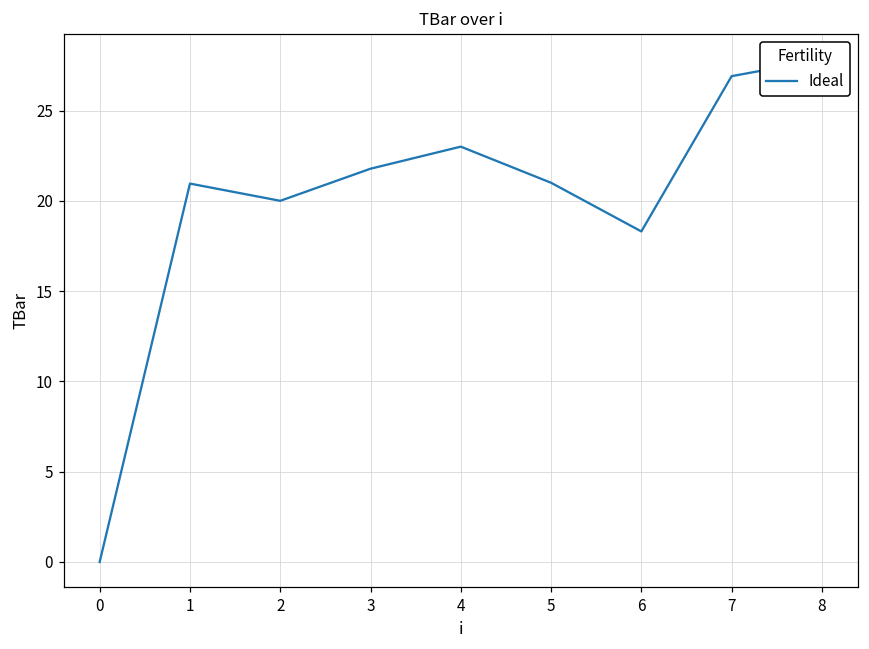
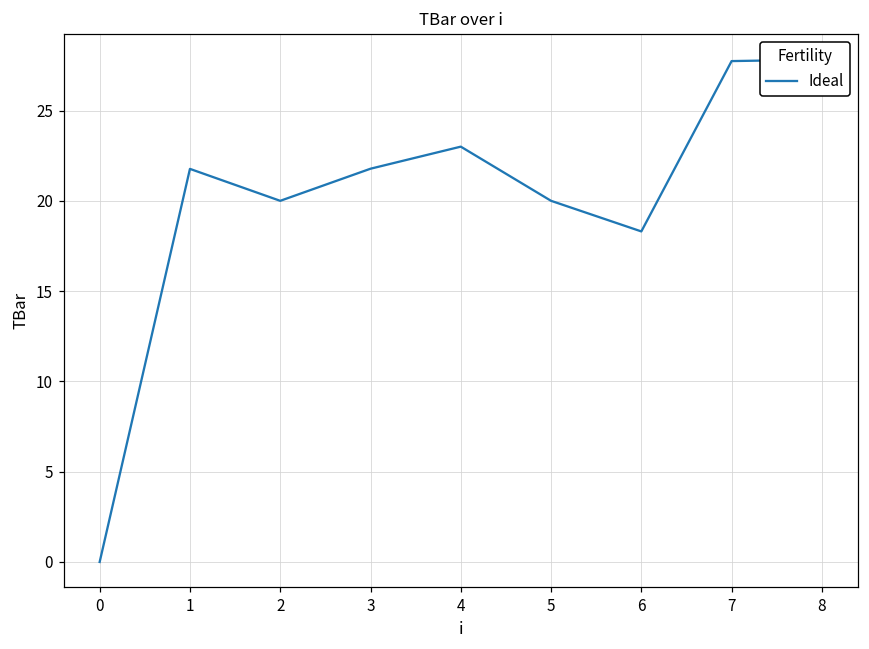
1: 21.0 -> 21.8
5: 21 -> 20
7: 26.9 -> 27.7
